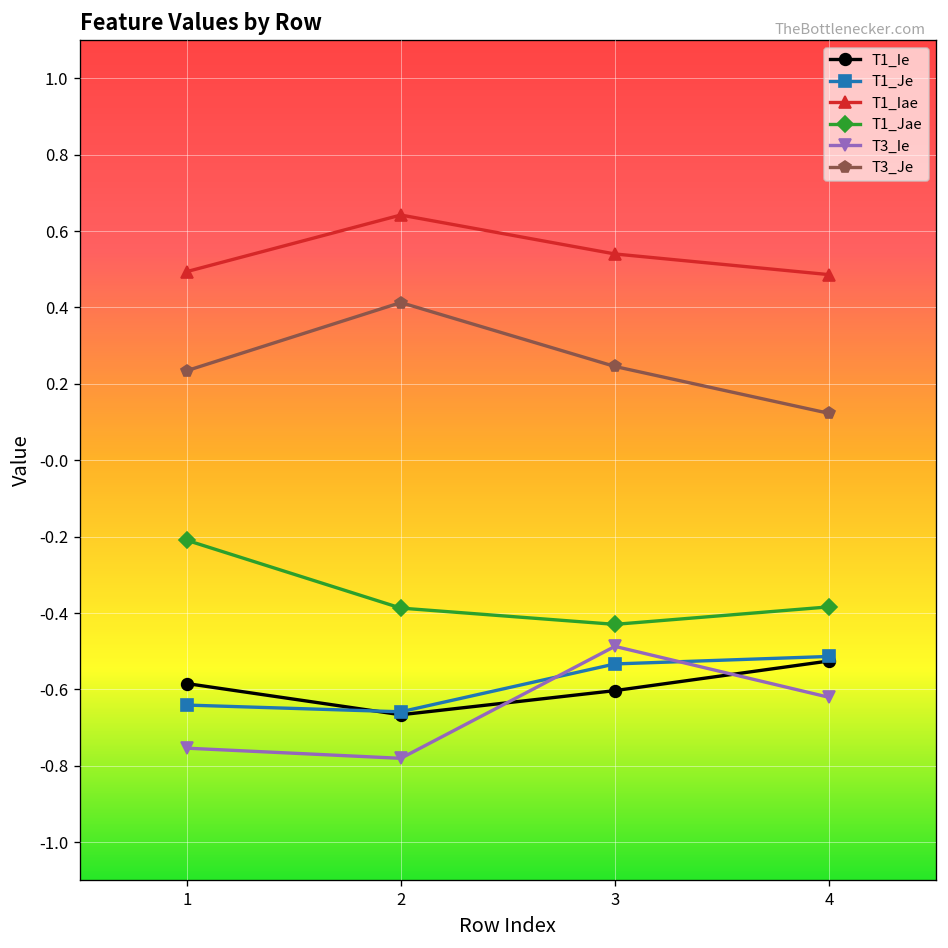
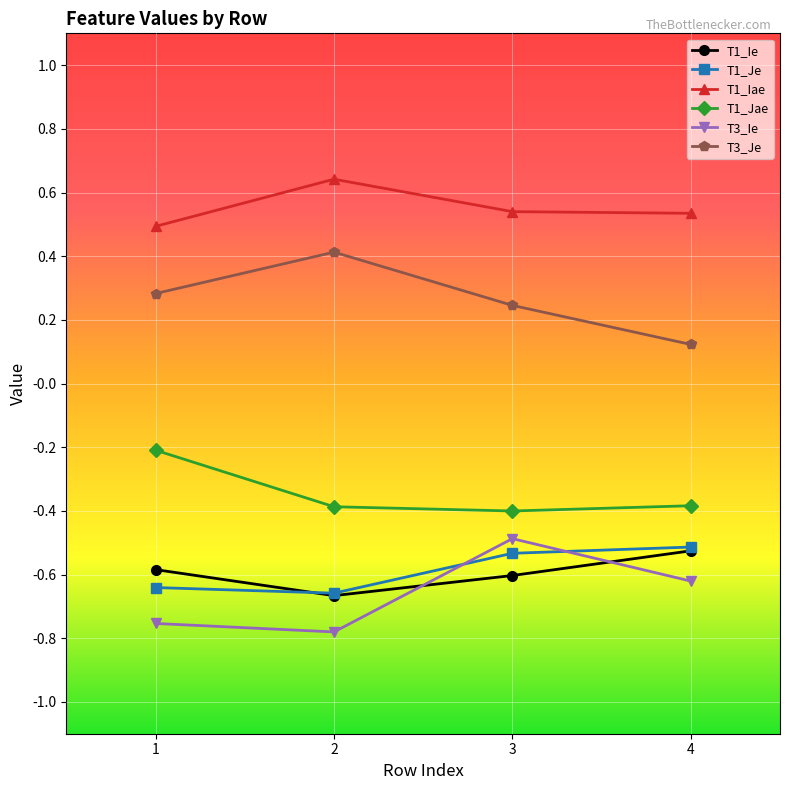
T3_Je, 1: 0.23 -> 0.28
T1_Jae, 3: -0.43 -> -0.40
T1_Iae, 4: 0.49 -> 0.53
